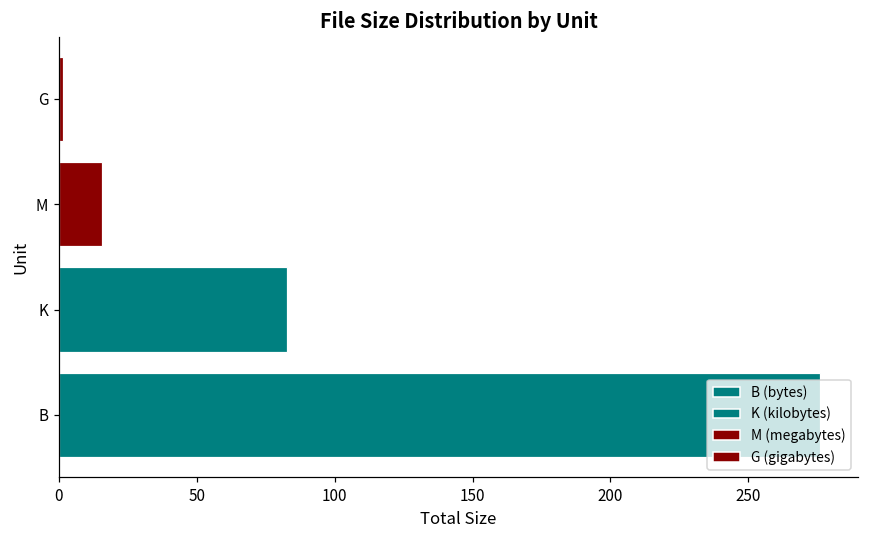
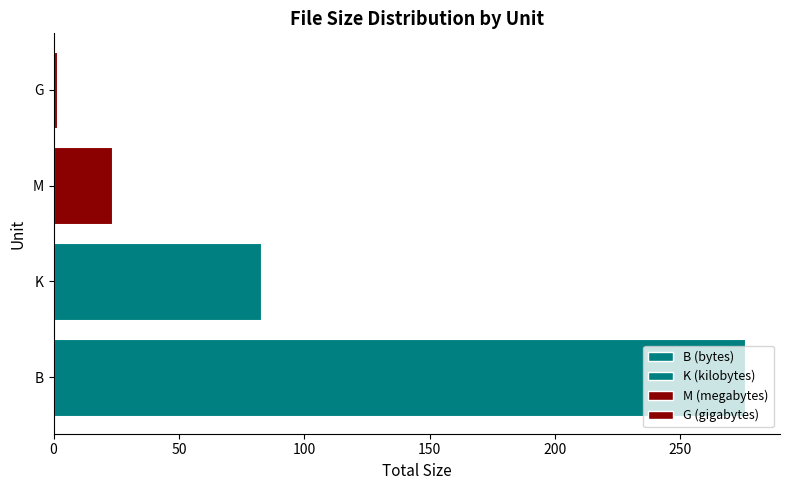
M: 16 -> 23
